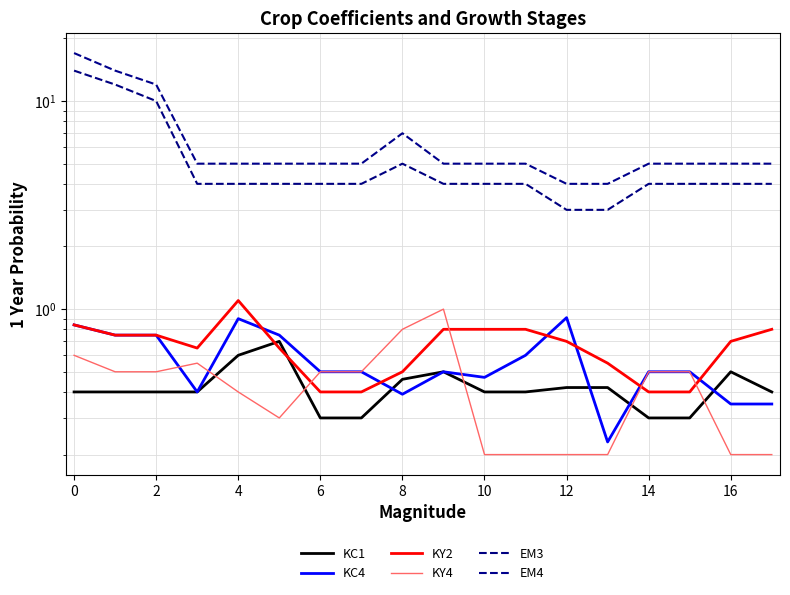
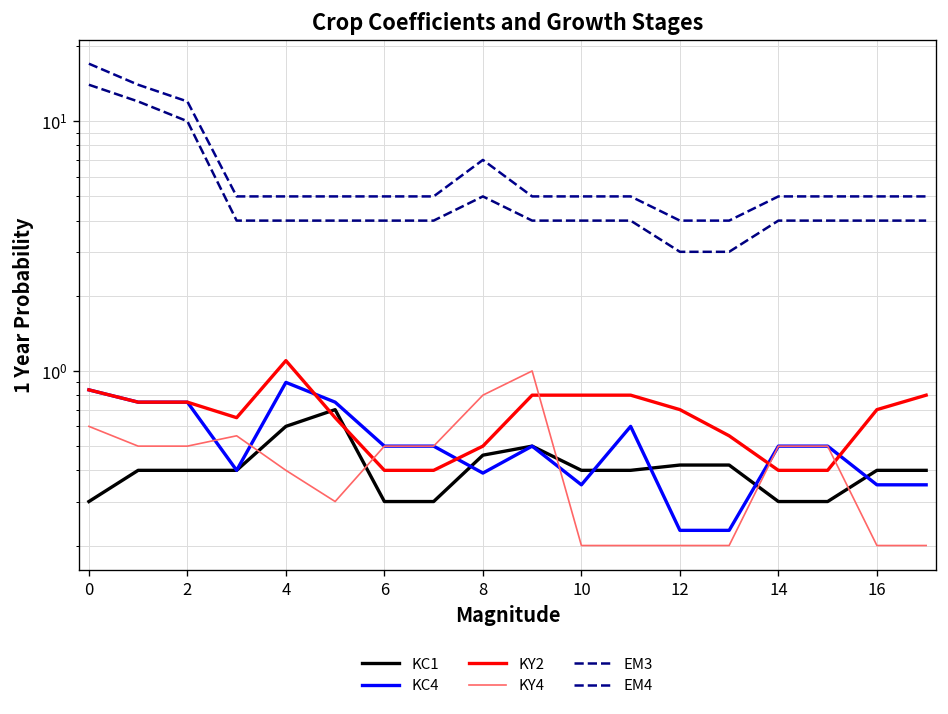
KC1, 0: 0.4 -> 0.3
KC4, 10: 0.47 -> 0.35
KC4, 12: 0.9 -> 0.23
KC1, 16: 0.5 -> 0.4
